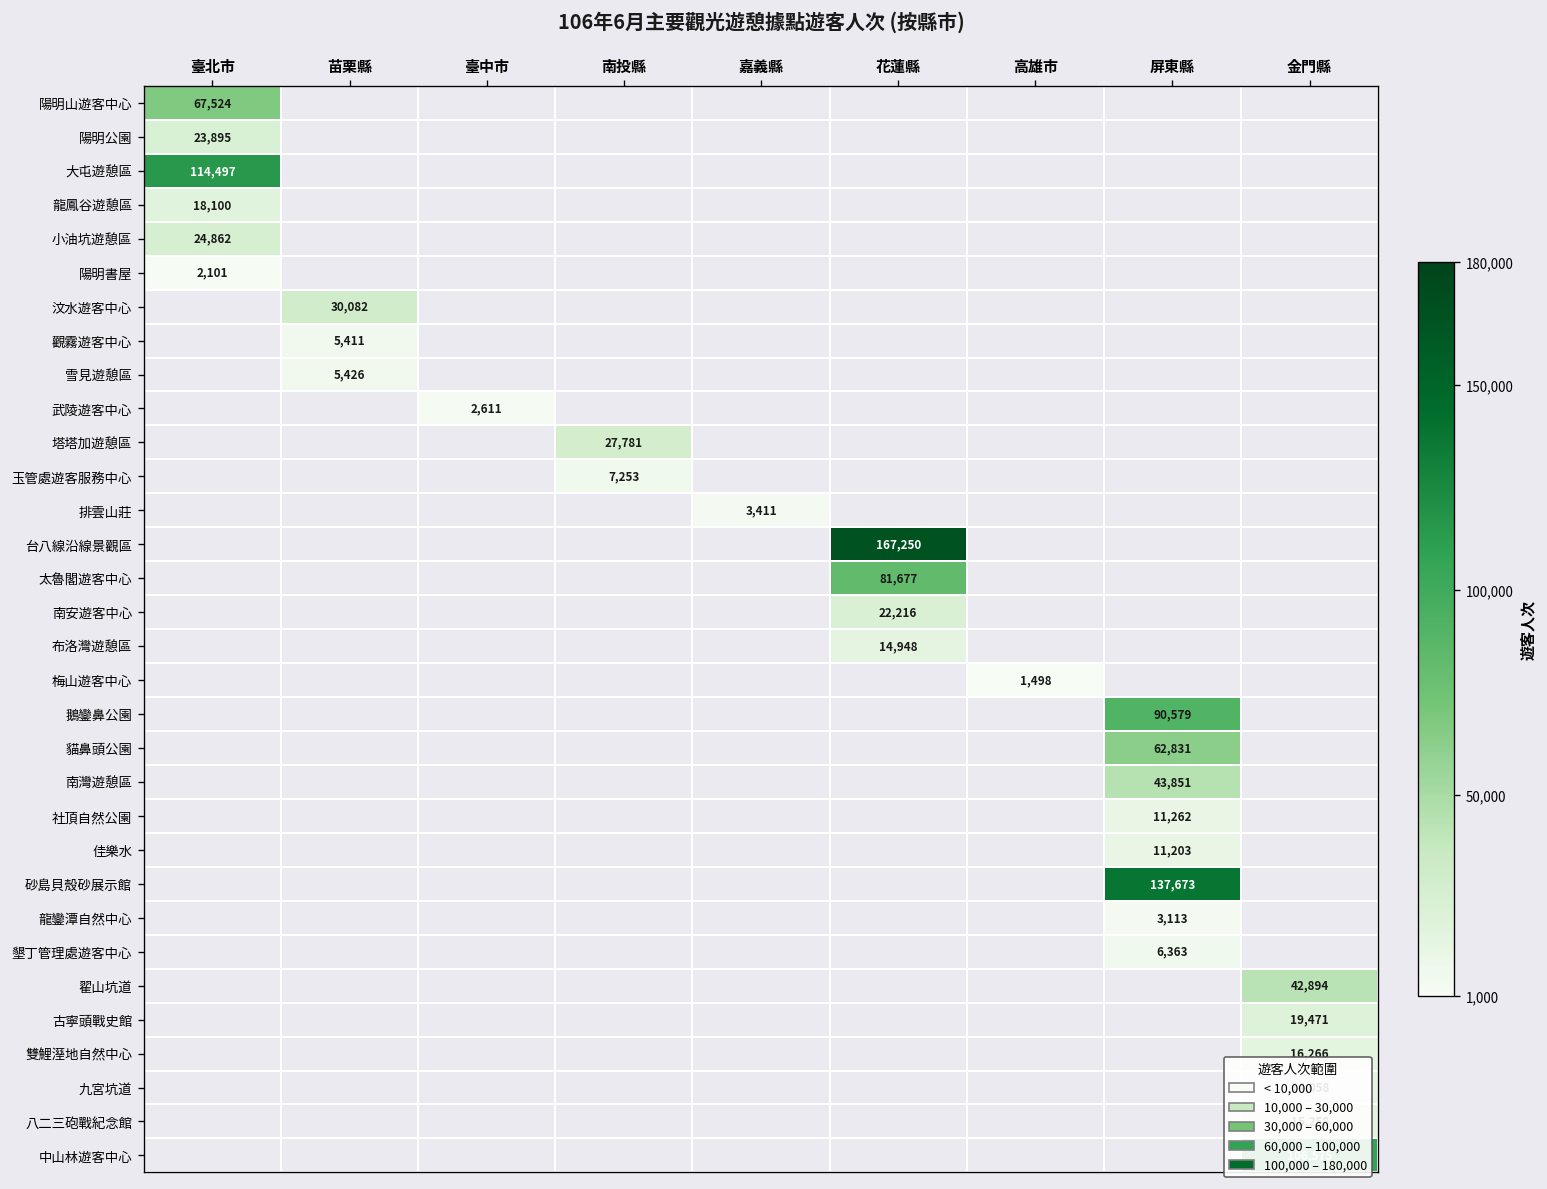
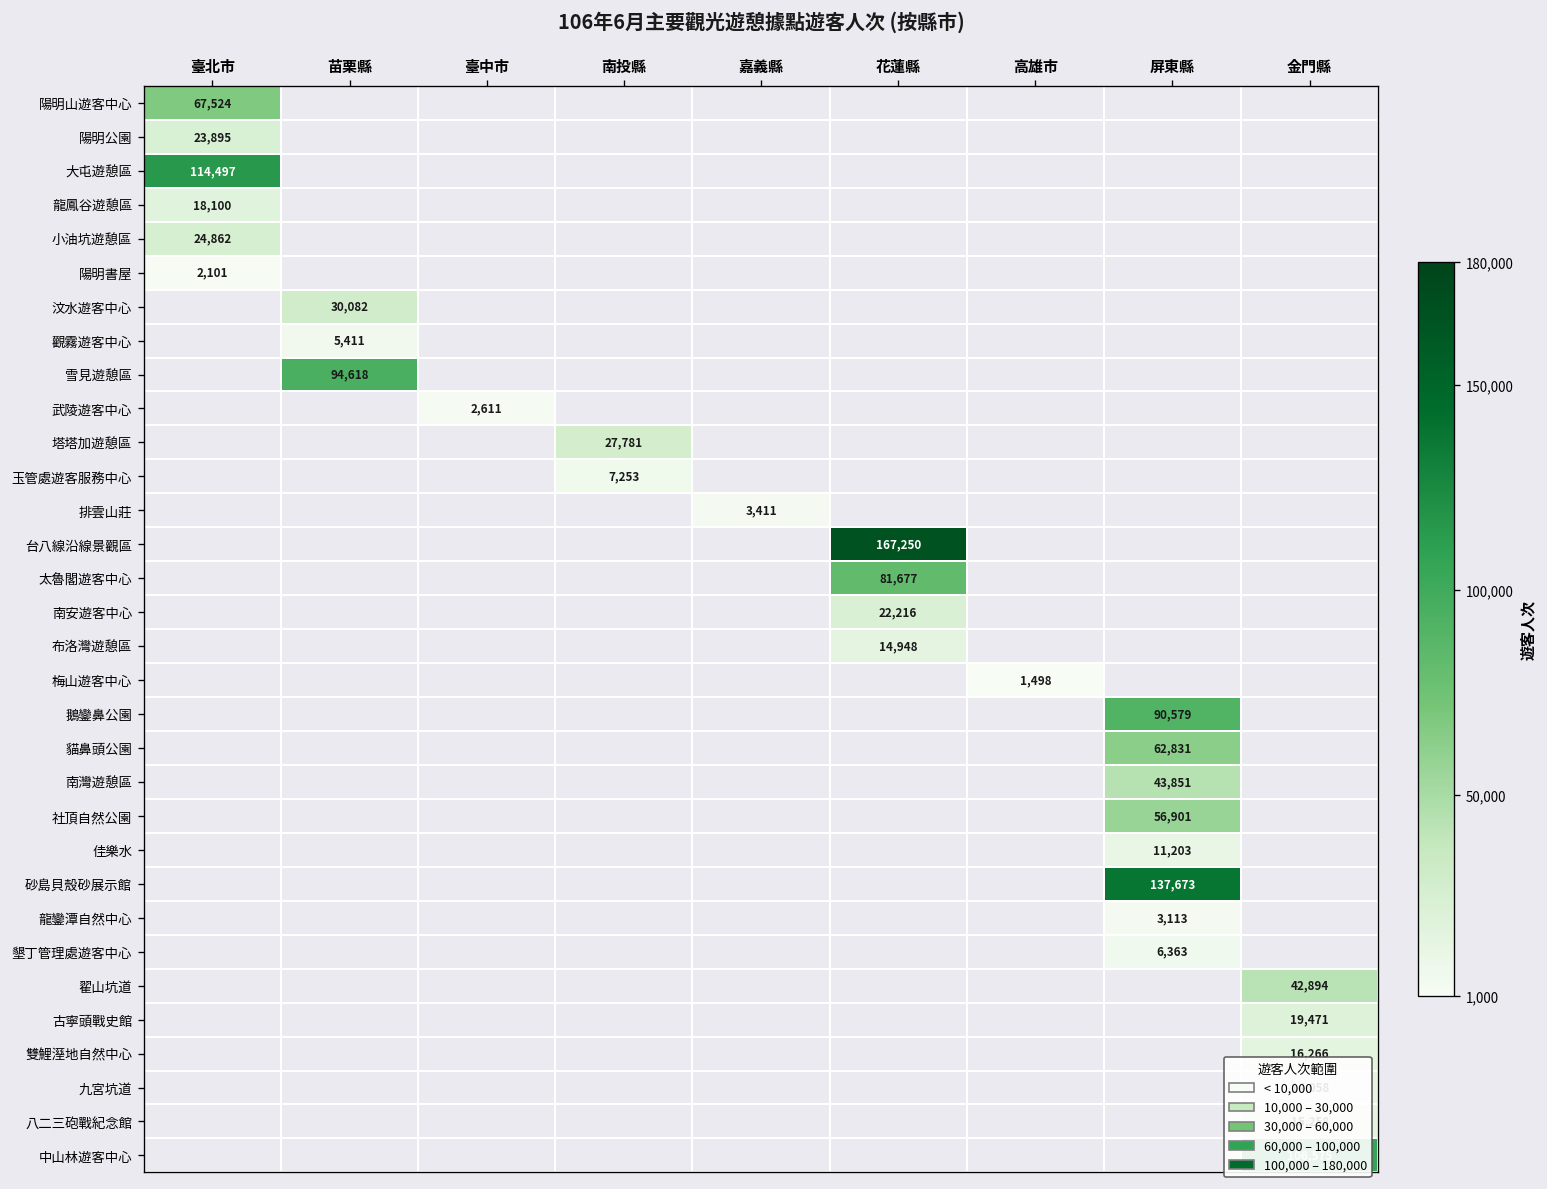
雪見遊憩區, 苗栗縣: 5,426 -> 94,618
社頂自然公園, 屏東縣: 11,262 -> 56,901
